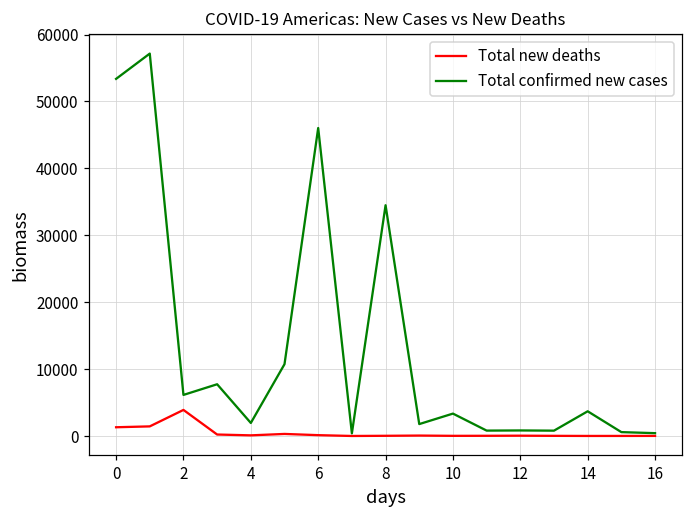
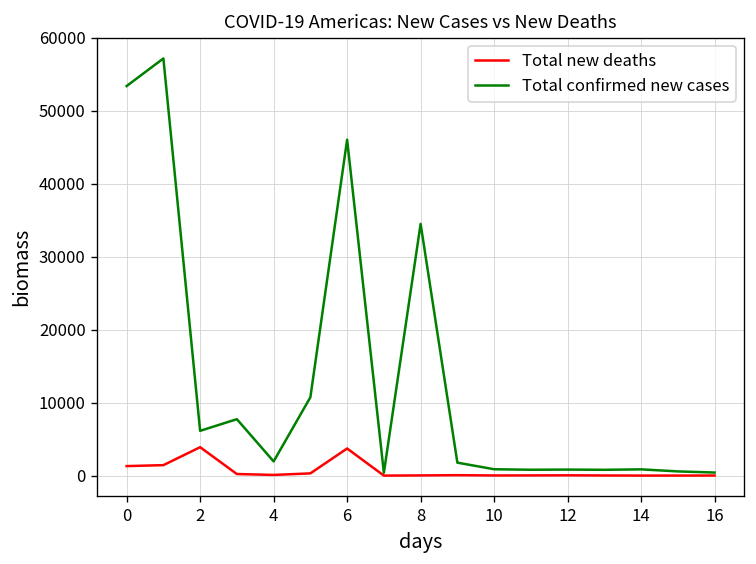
Total new deaths, 6: 0 -> 4000
Total confirmed new cases, 10: 3000 -> 1000
Total confirmed new cases, 14: 4000 -> 1000
